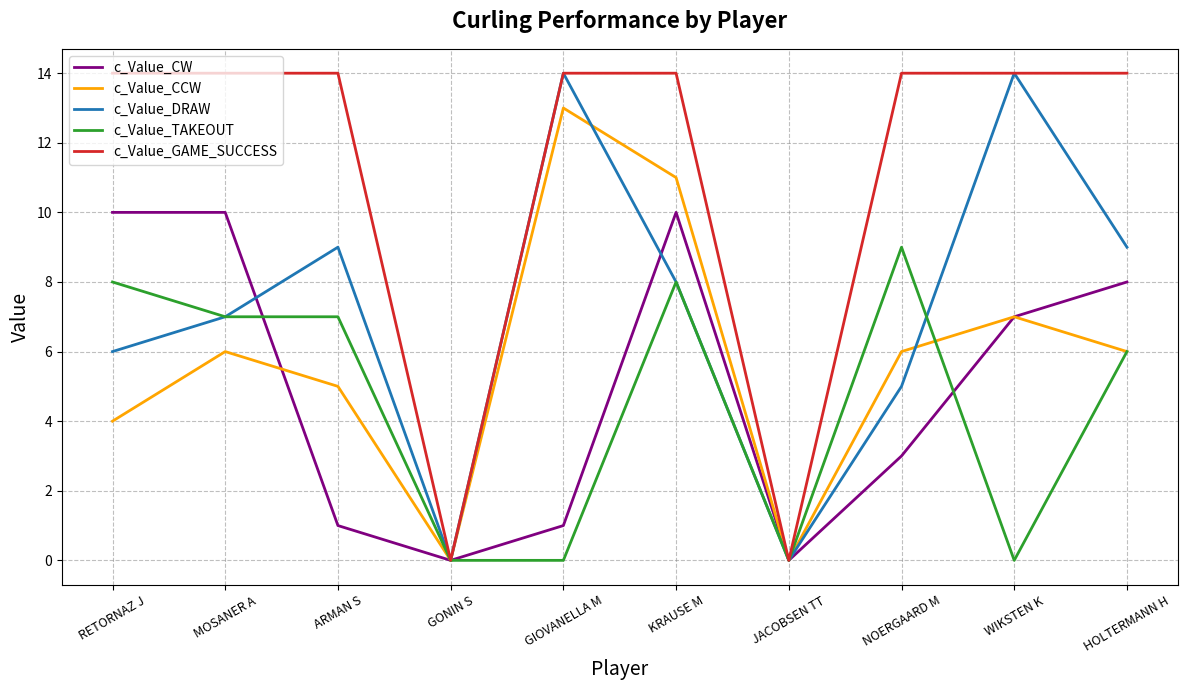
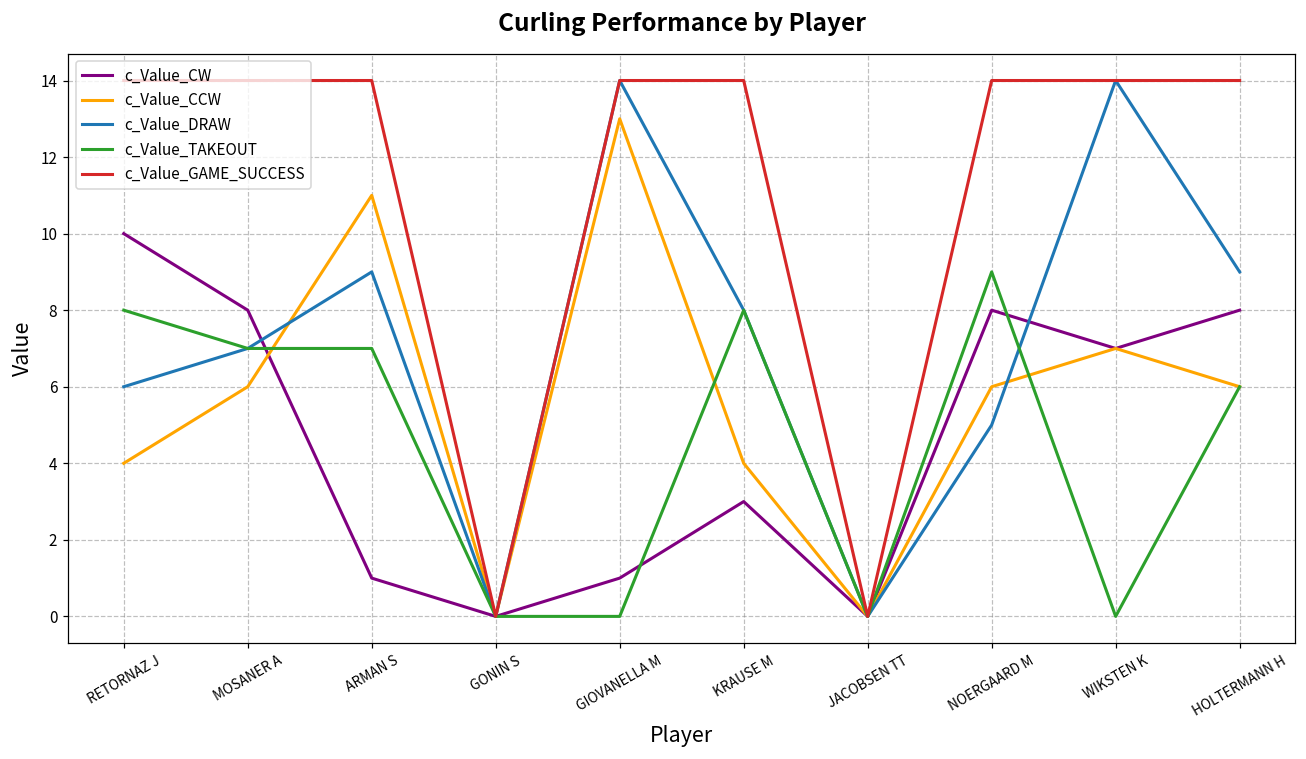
c_Value_CW, MOSANER A: 10 -> 8
c_Value_CCW, ARMAN S: 5 -> 11
c_Value_CW, KRAUSE M: 10 -> 3
c_Value_CCW, KRAUSE M: 11 -> 4
c_Value_CW, NOERGAARD M: 3 -> 8
